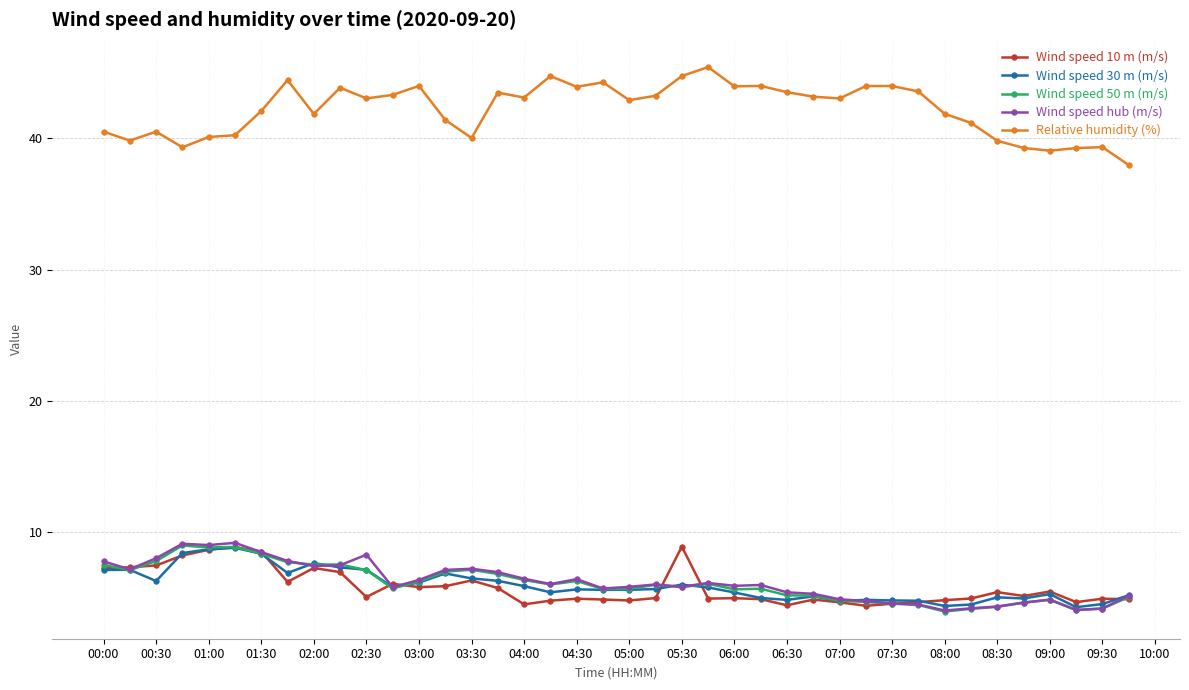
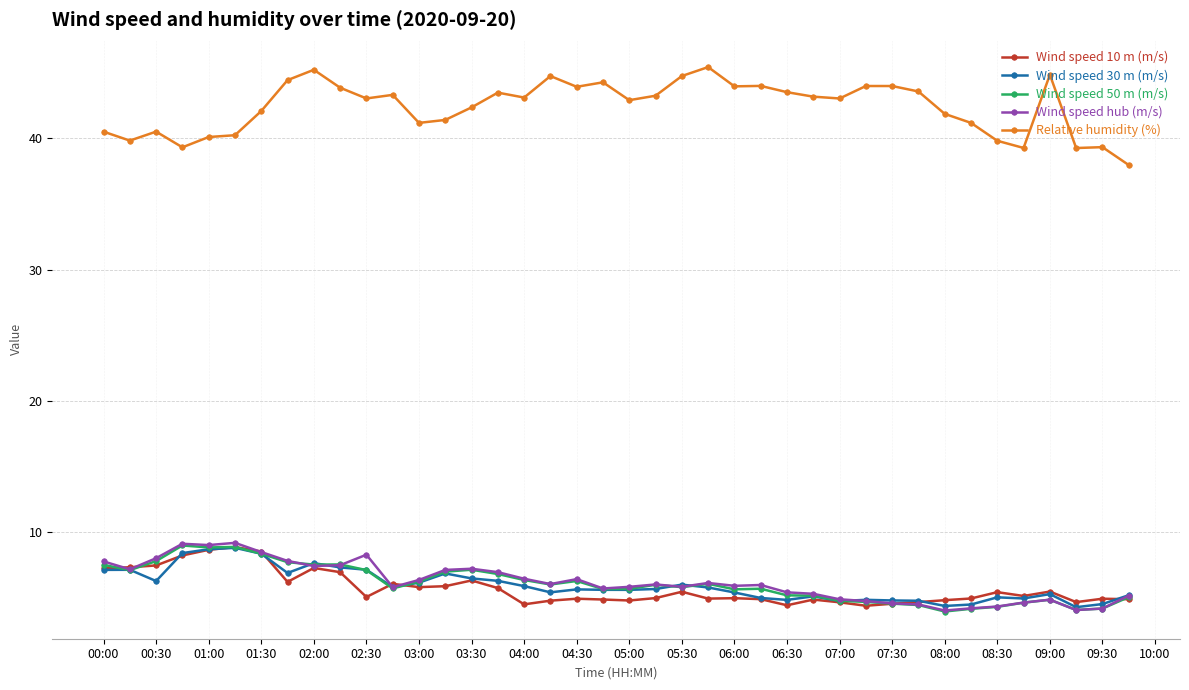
Relative humidity (%), 02:00: 41.9 -> 45.2
Relative humidity (%), 03:00: 44.0 -> 41.2
Relative humidity (%), 03:30: 40.0 -> 42.4
Wind speed 10 m (m/s), 05:30: 8.9 -> 5.5
Relative humidity (%), 09:00: 39.1 -> 44.9
